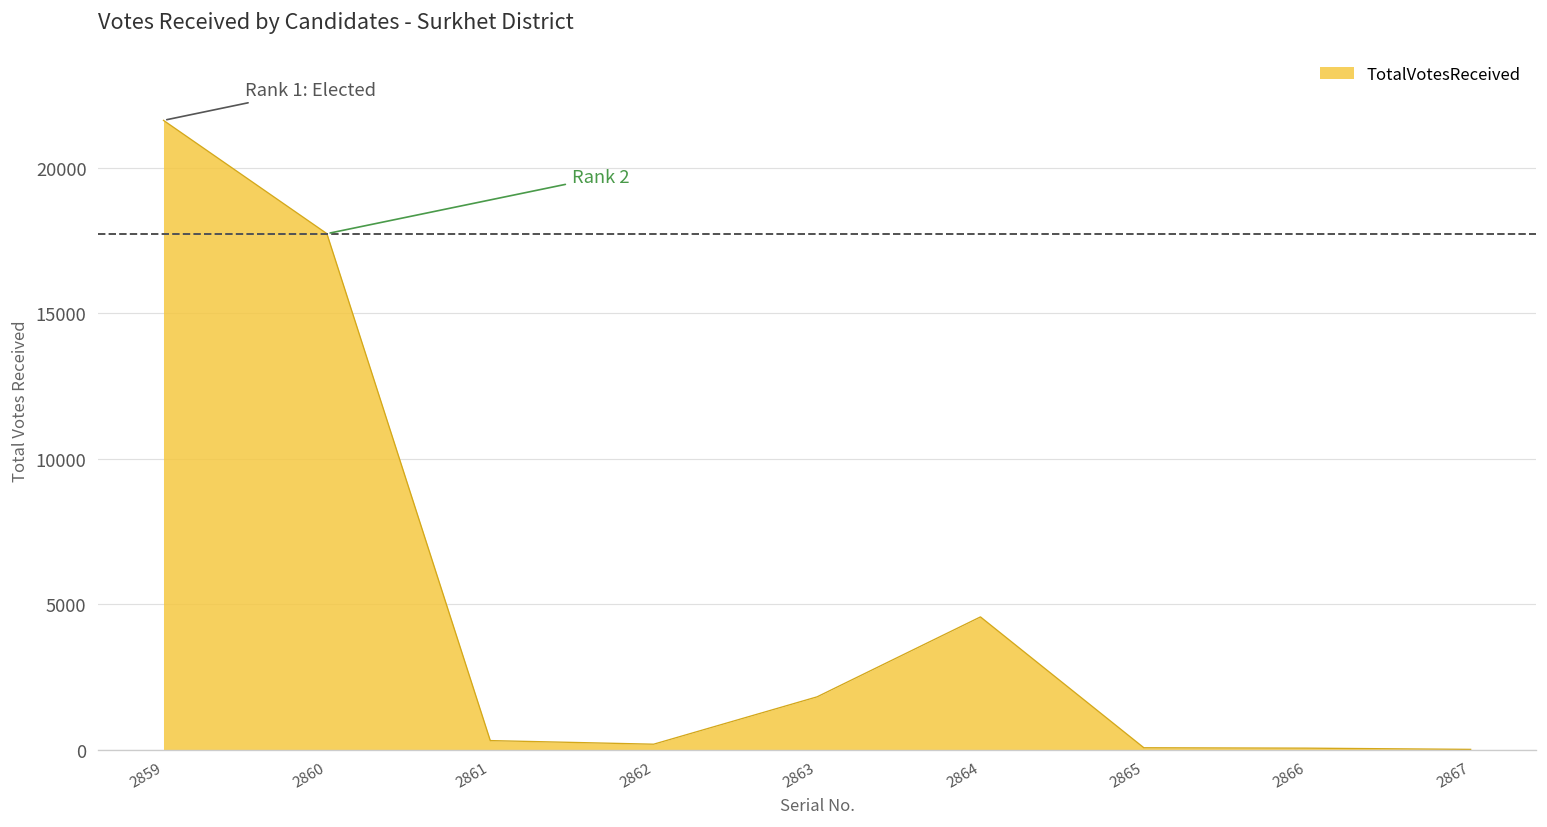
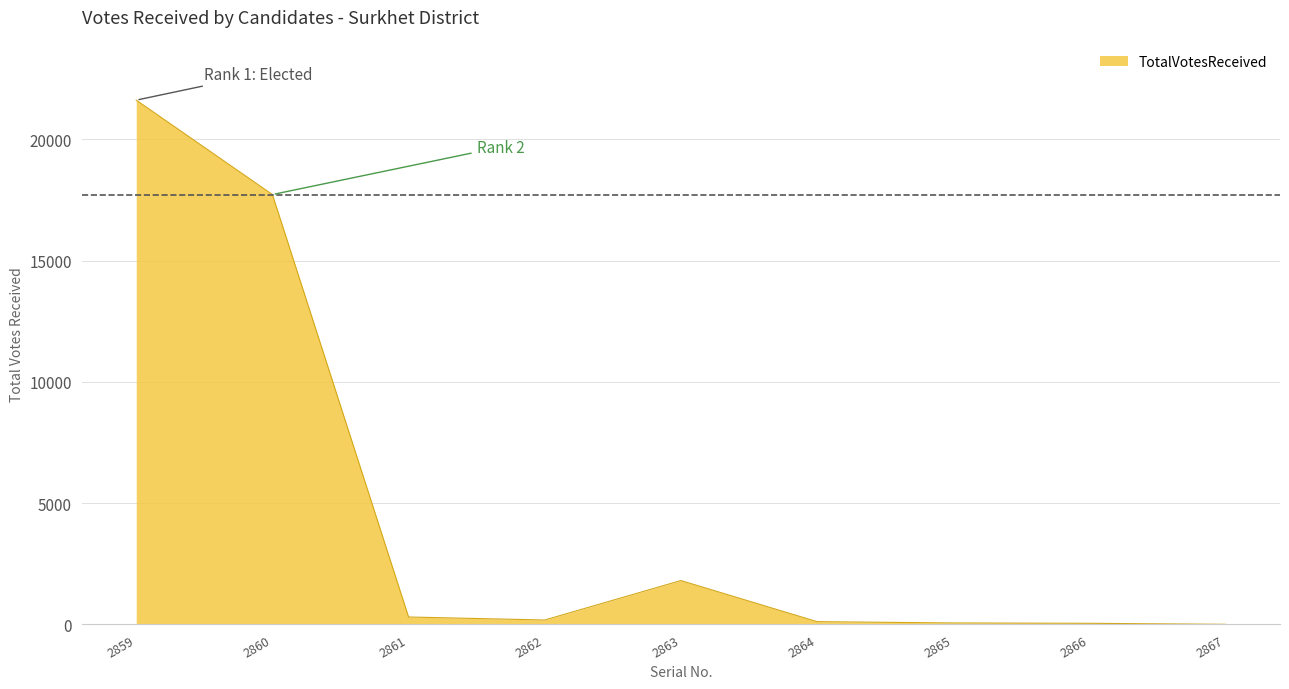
2864: 4600 -> 100
